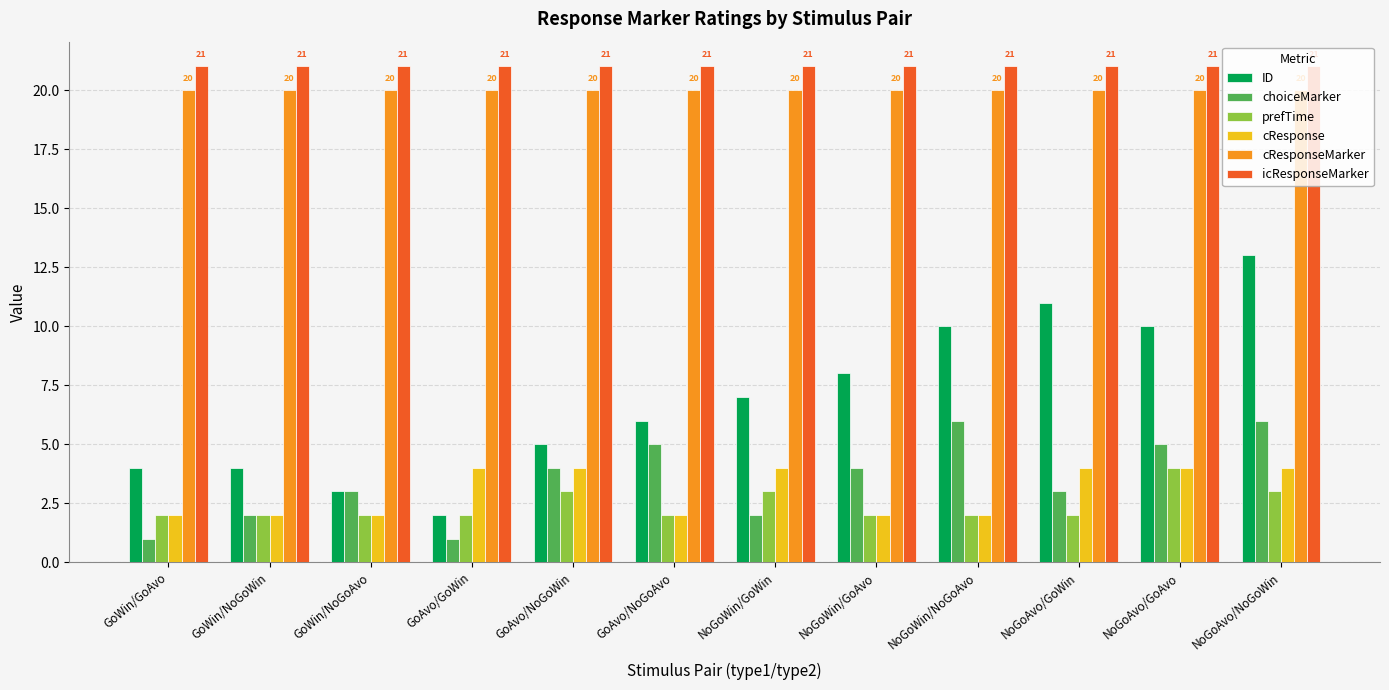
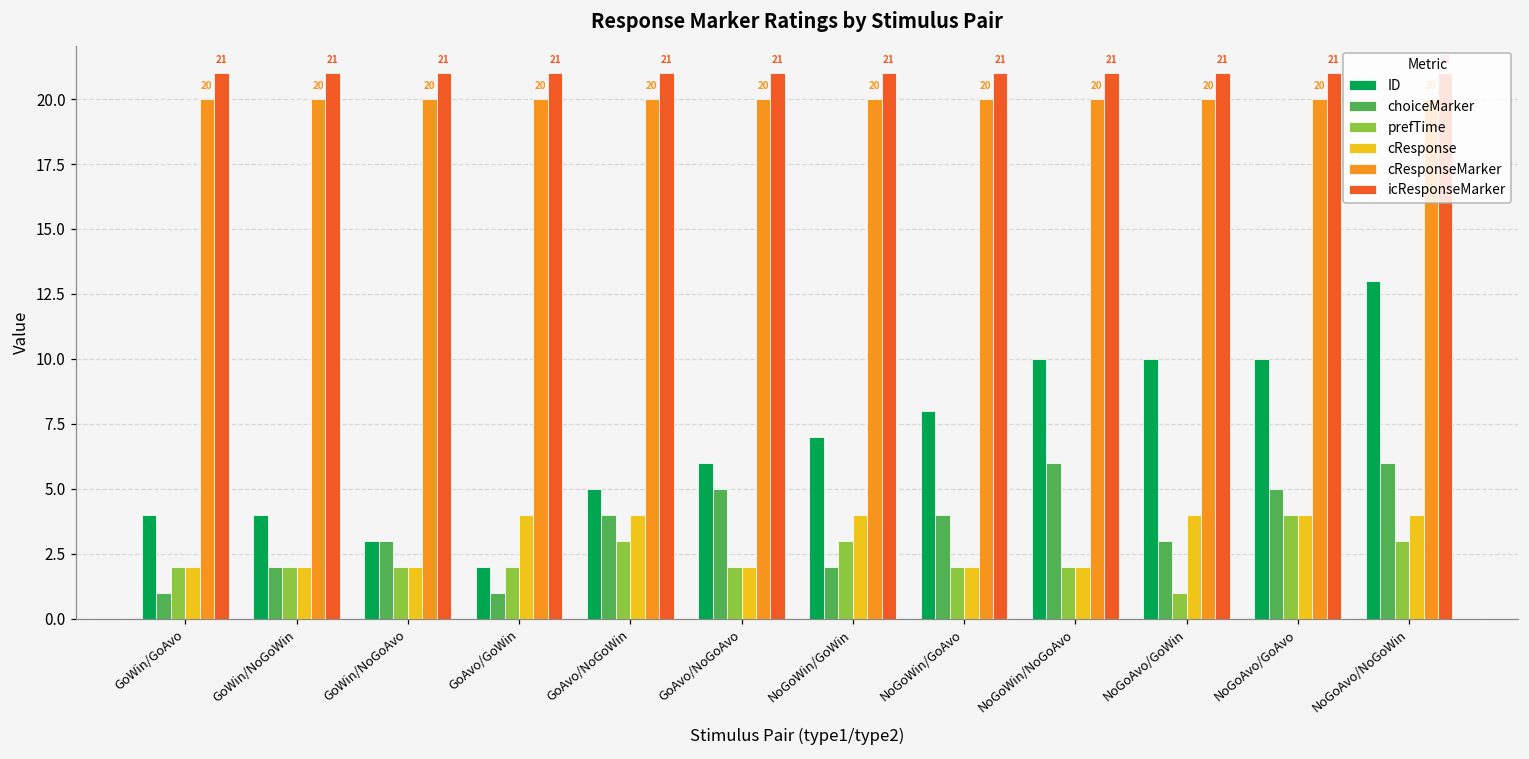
ID, NoGoAvo/GoWin: 11 -> 10
prefTime, NoGoAvo/GoWin: 2 -> 1
